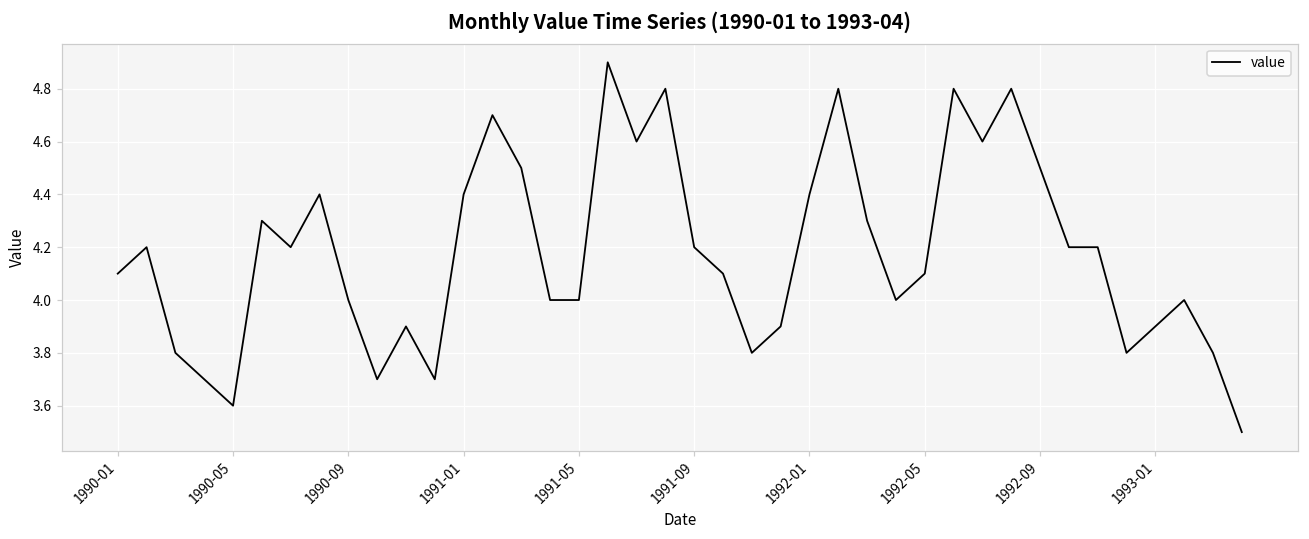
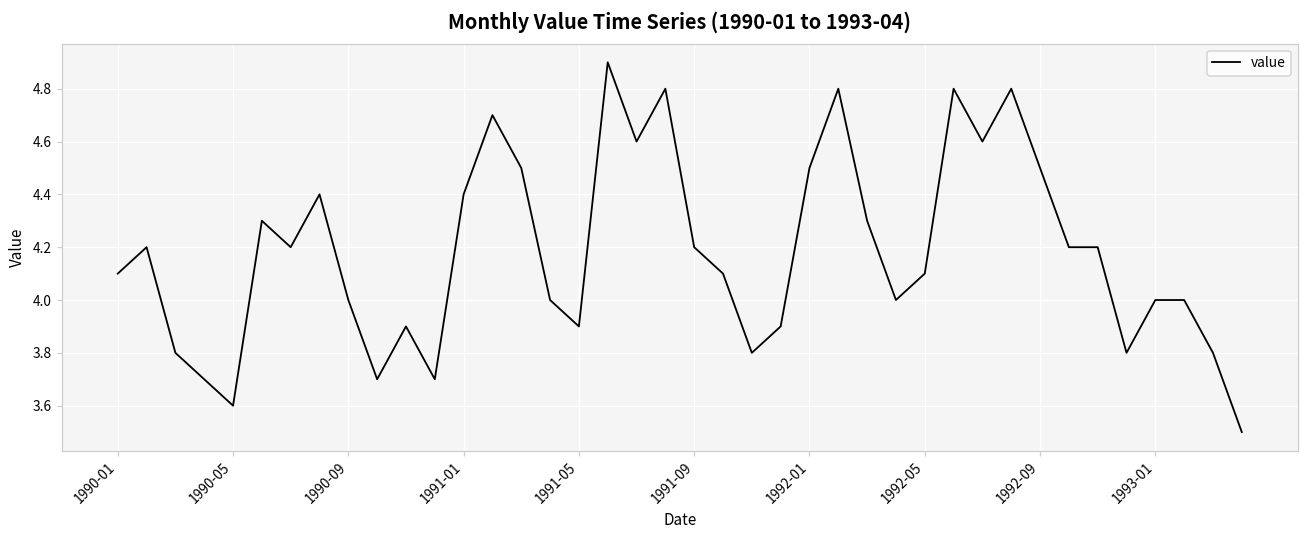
1991-05: 4.0 -> 3.9
1992-01: 4.4 -> 4.5
1993-01: 3.9 -> 4.0
